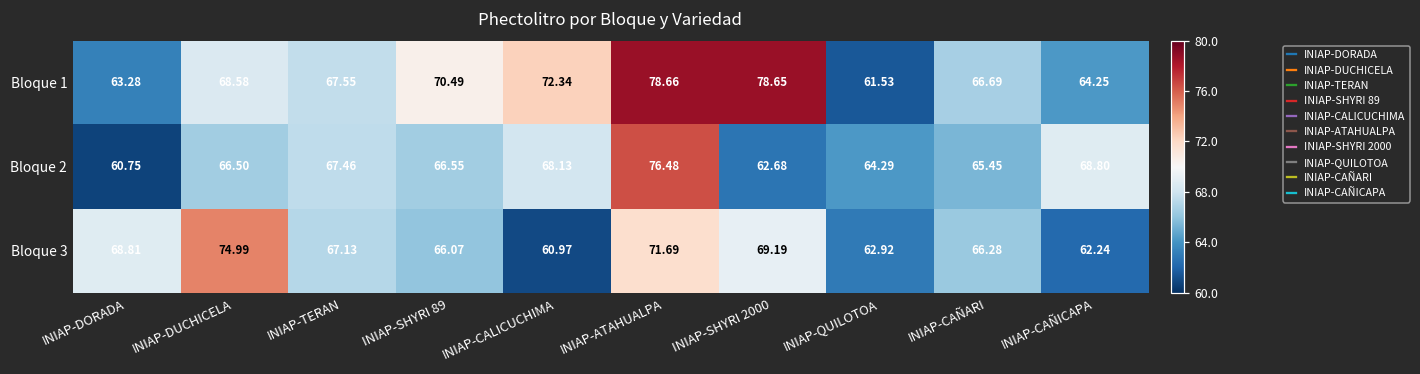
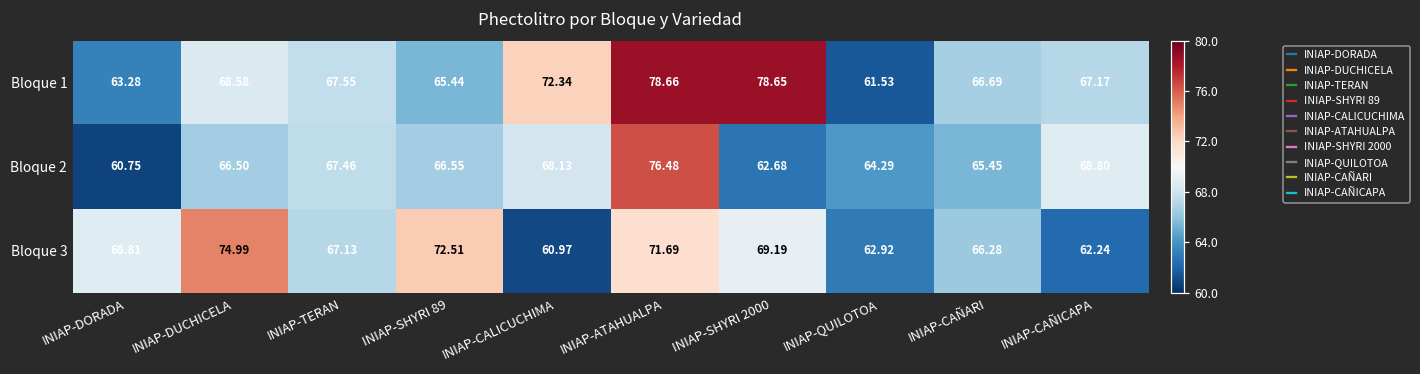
Bloque 1, INIAP-SHYRI 89: 70.49 -> 65.44
Bloque 1, INIAP-CAÑICAPA: 64.25 -> 67.17
Bloque 3, INIAP-SHYRI 89: 66.07 -> 72.51
